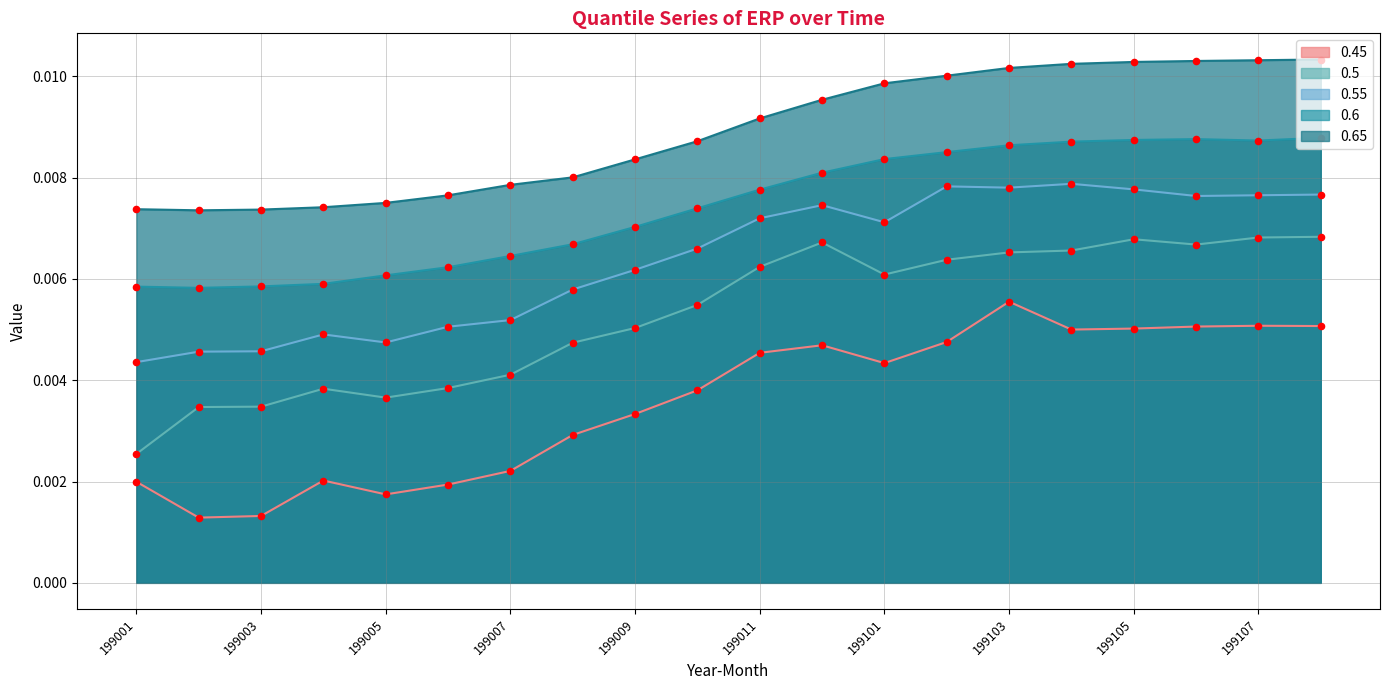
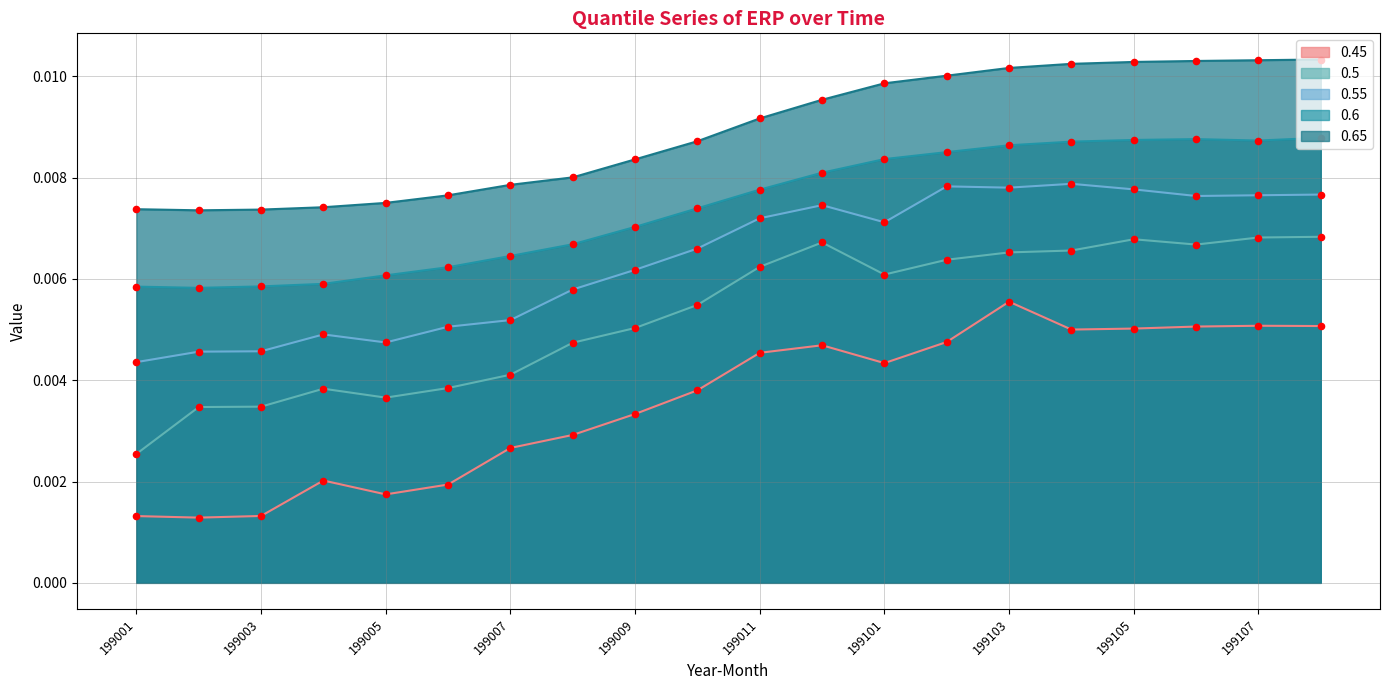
0.45, 199001: 0.0020 -> 0.0013
0.45, 199007: 0.0022 -> 0.0027
